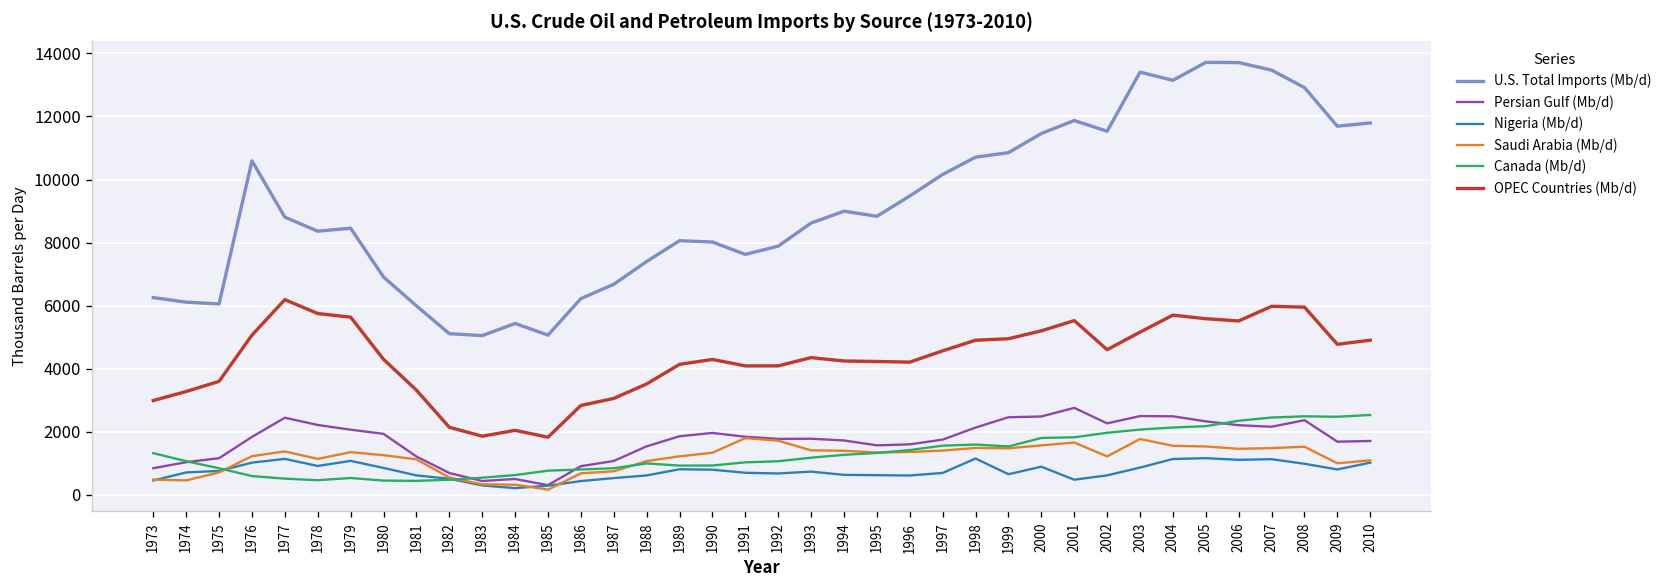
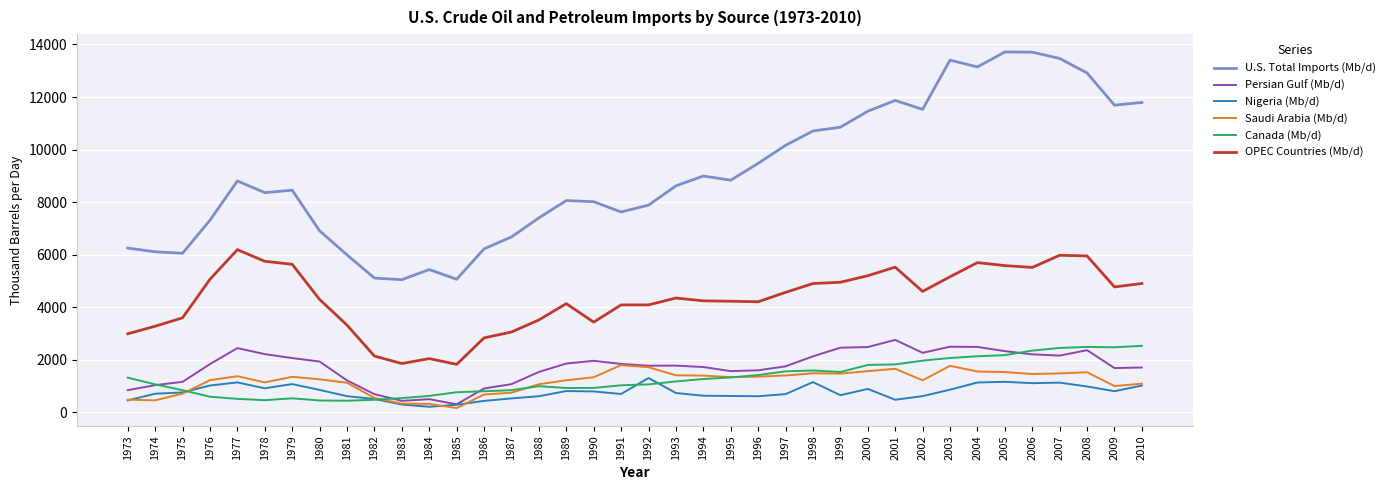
U.S. Total Imports (Mb/d), 1976: 10600 -> 7300
OPEC Countries (Mb/d), 1990: 4300 -> 3400
Nigeria (Mb/d), 1992: 700 -> 1300
